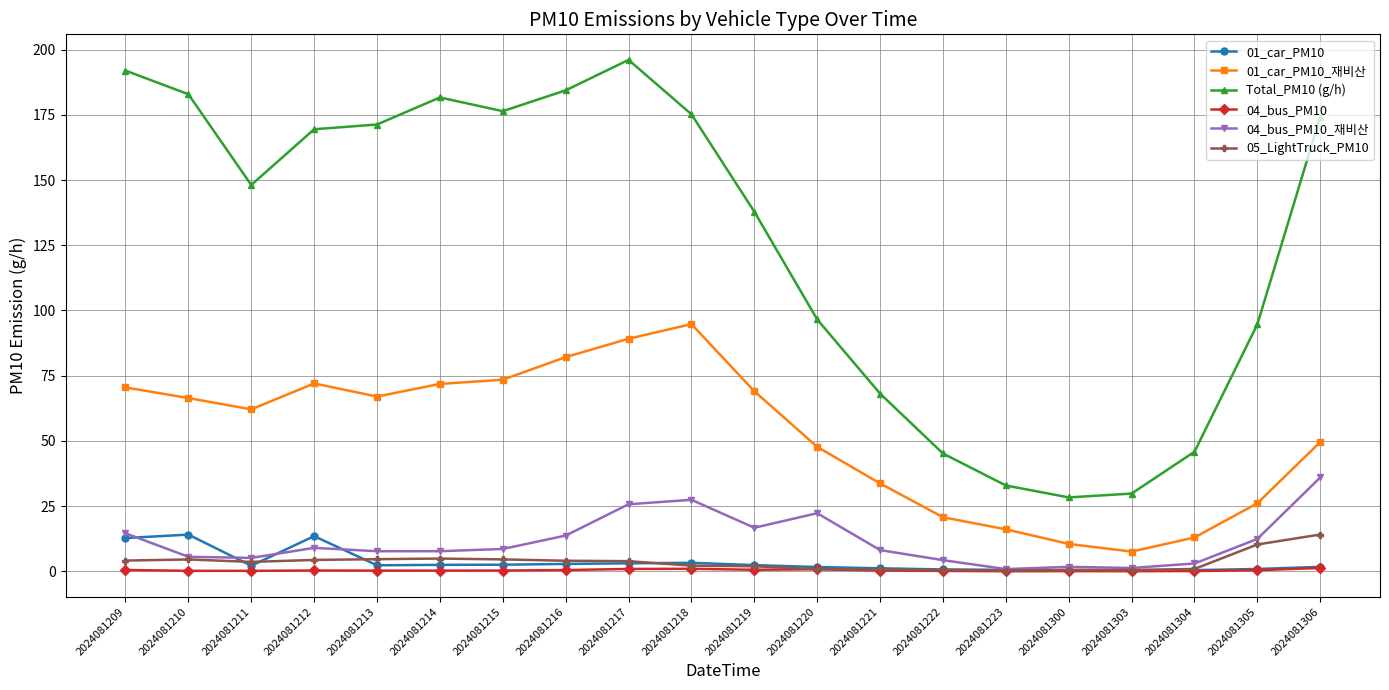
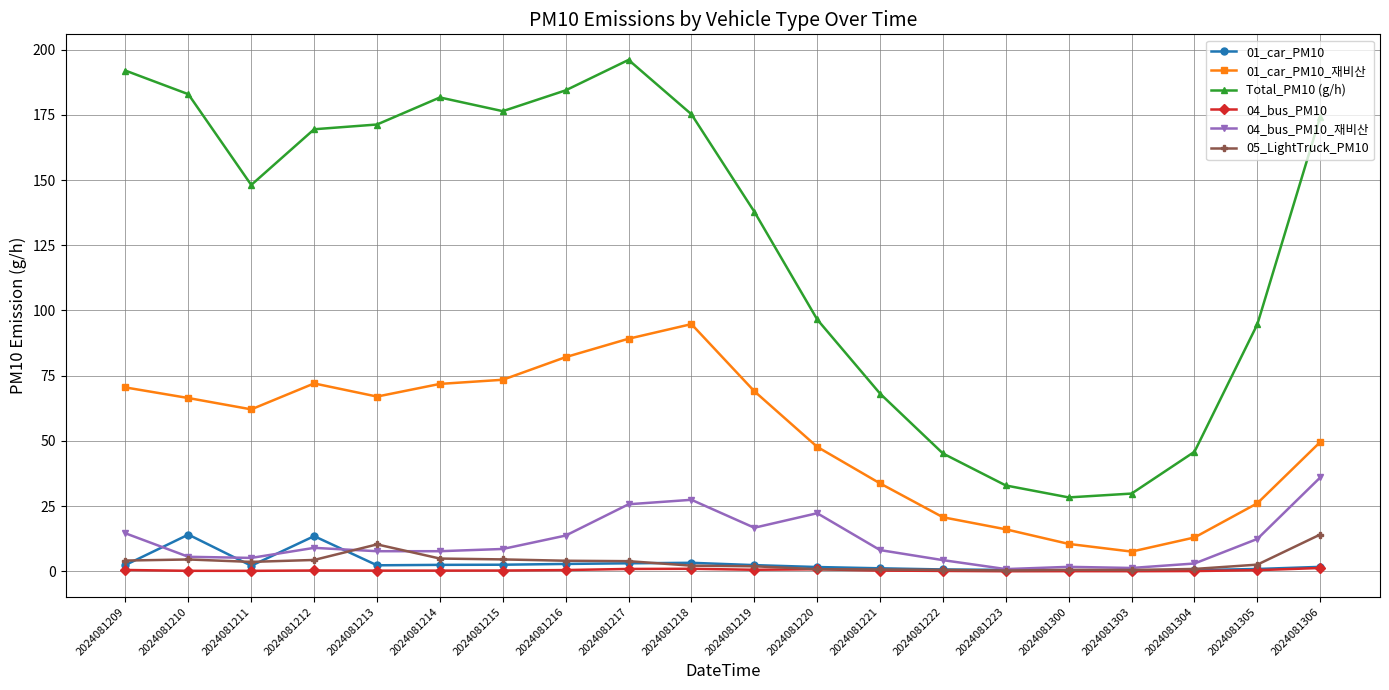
01_car_PM10, 2024081209: 13 -> 2
05_LightTruck_PM10, 2024081213: 5 -> 10
05_LightTruck_PM10, 2024081305: 10 -> 3
